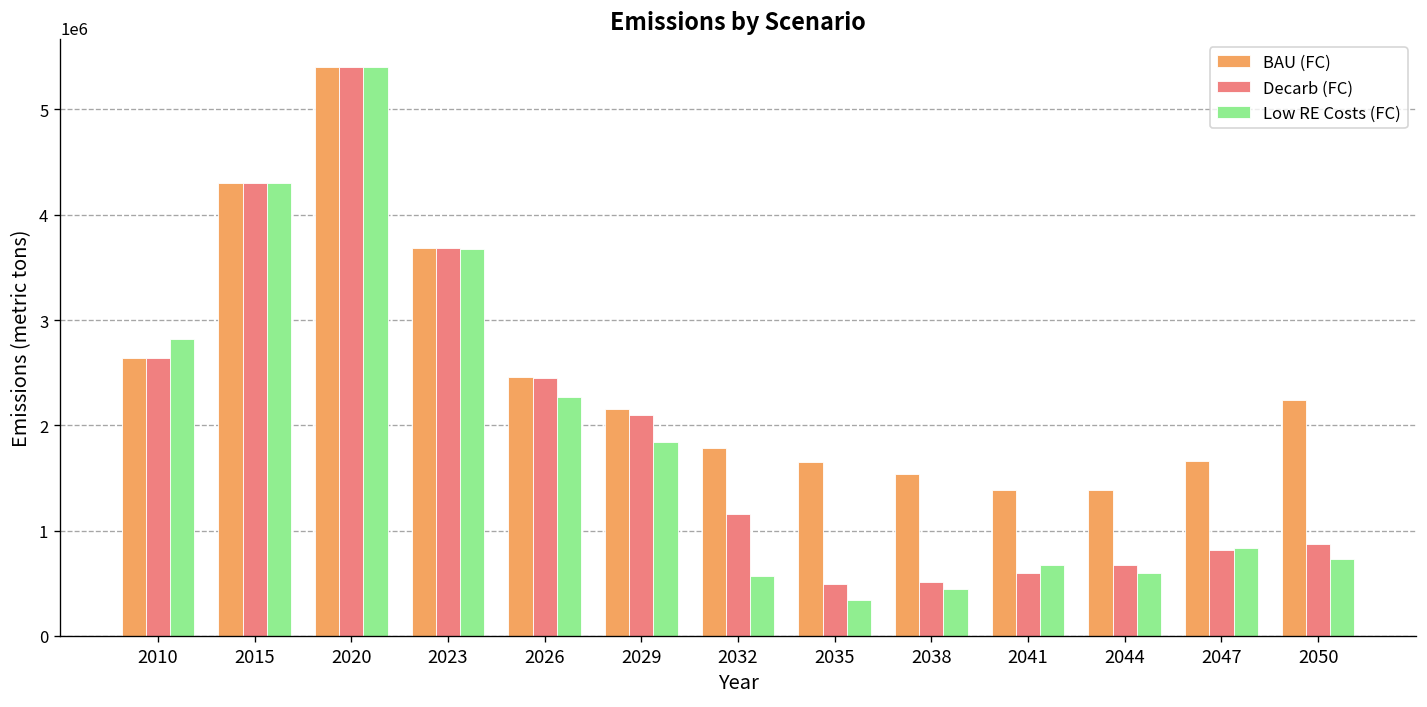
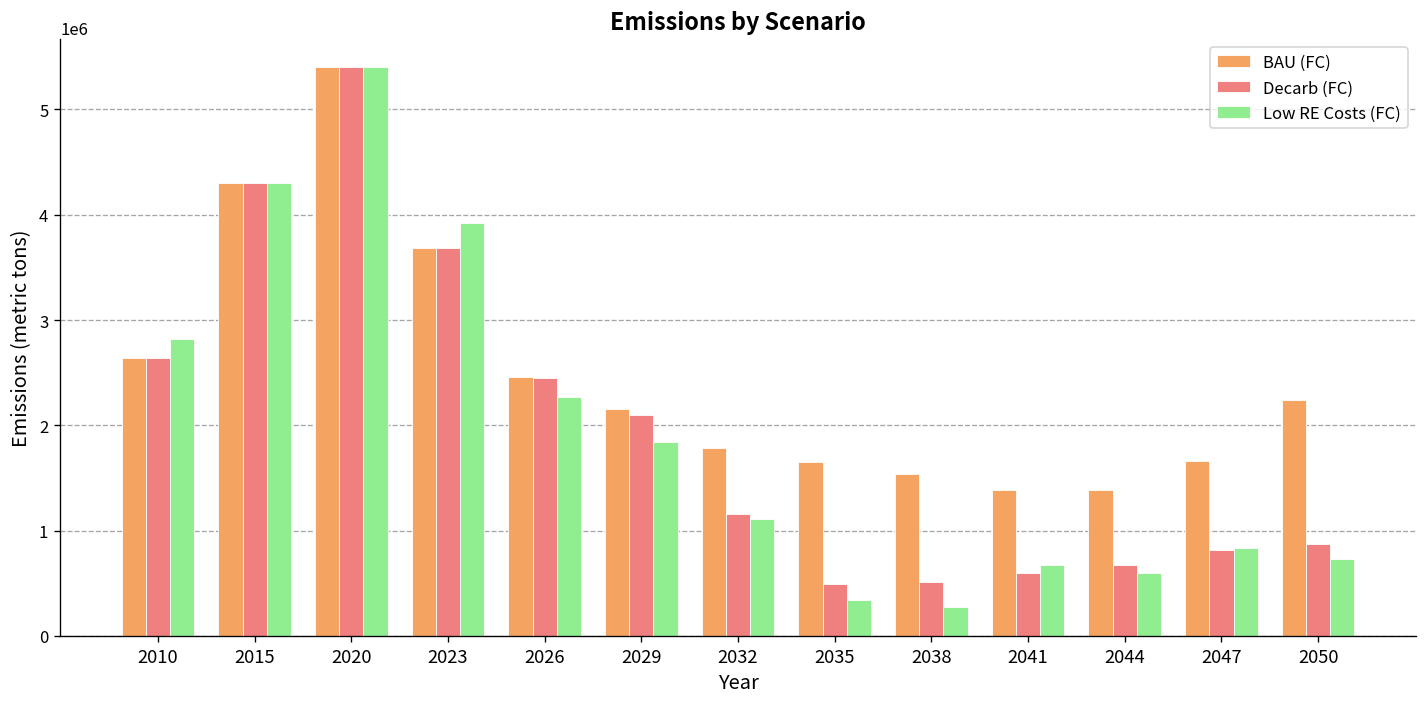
Low RE Costs (FC), 2023: 3700000 -> 3900000
Low RE Costs (FC), 2032: 600000 -> 1100000
Low RE Costs (FC), 2038: 400000 -> 300000
